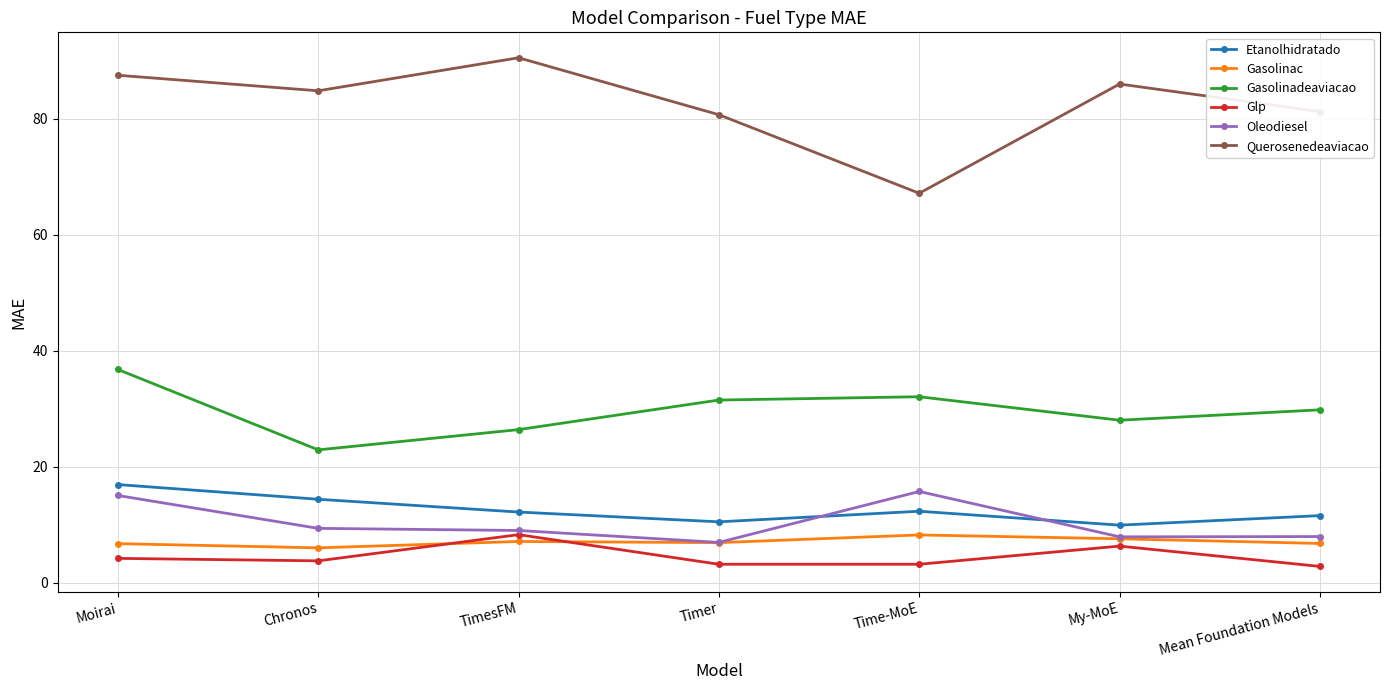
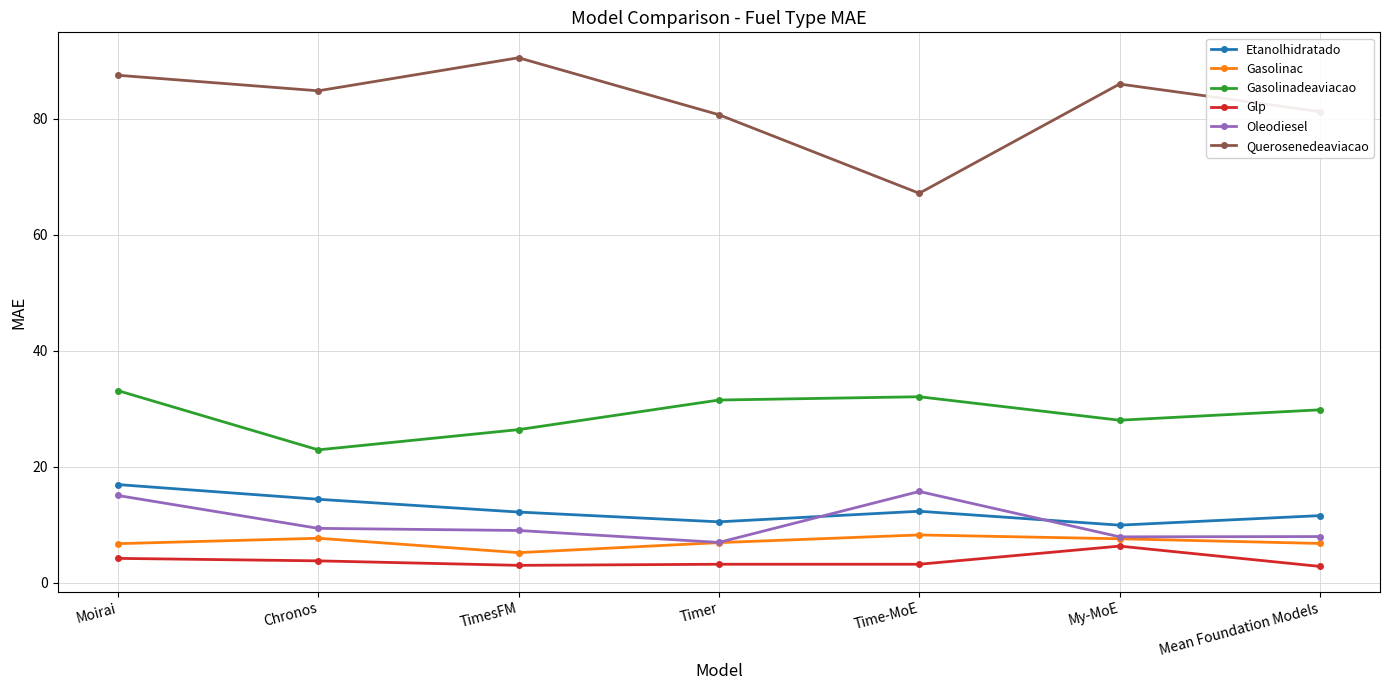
Gasolinadeaviacao, Moirai: 37 -> 33
Gasolinac, Chronos: 6 -> 8
Gasolinac, TimesFM: 7 -> 5
Glp, TimesFM: 8 -> 3
